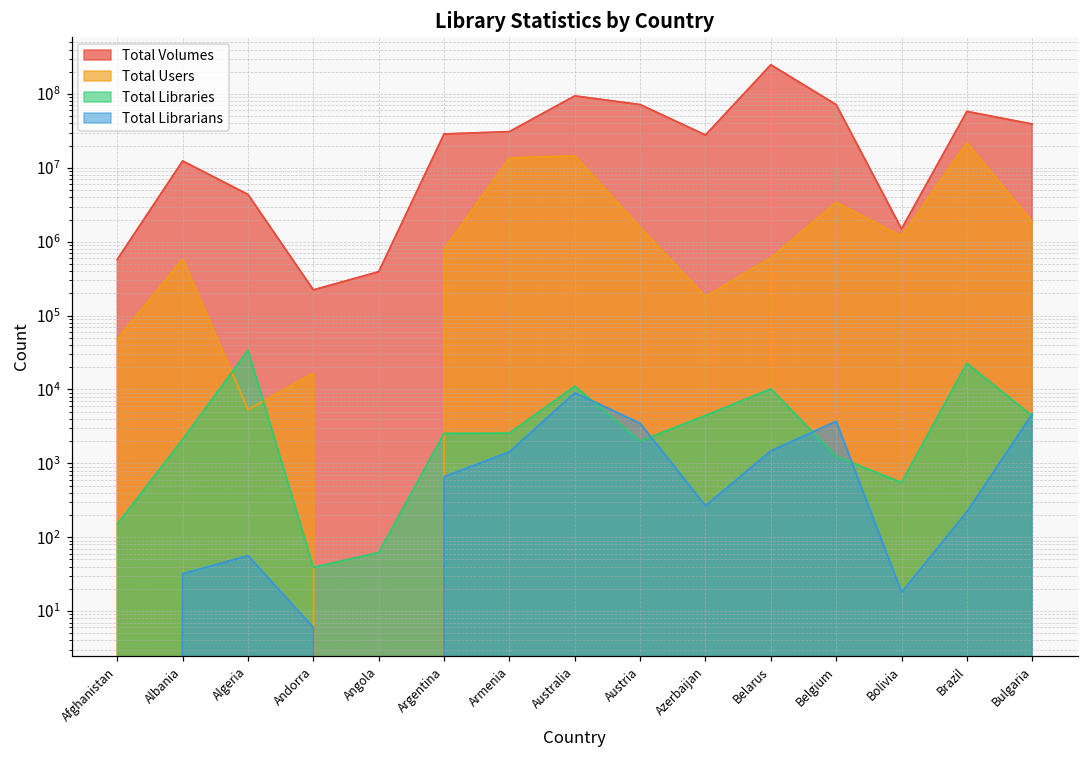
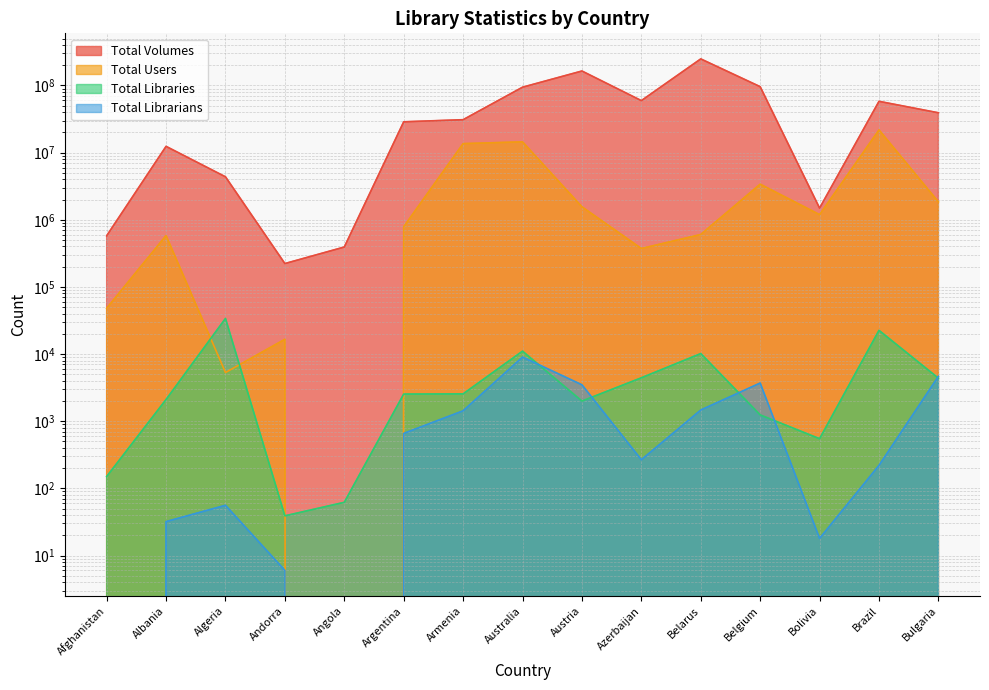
Total Volumes, Austria: 70000000 -> 160000000
Total Volumes, Azerbaijan: 28000000 -> 60000000
Total Users, Azerbaijan: 180000 -> 400000
Total Volumes, Belgium: 70000000 -> 100000000
